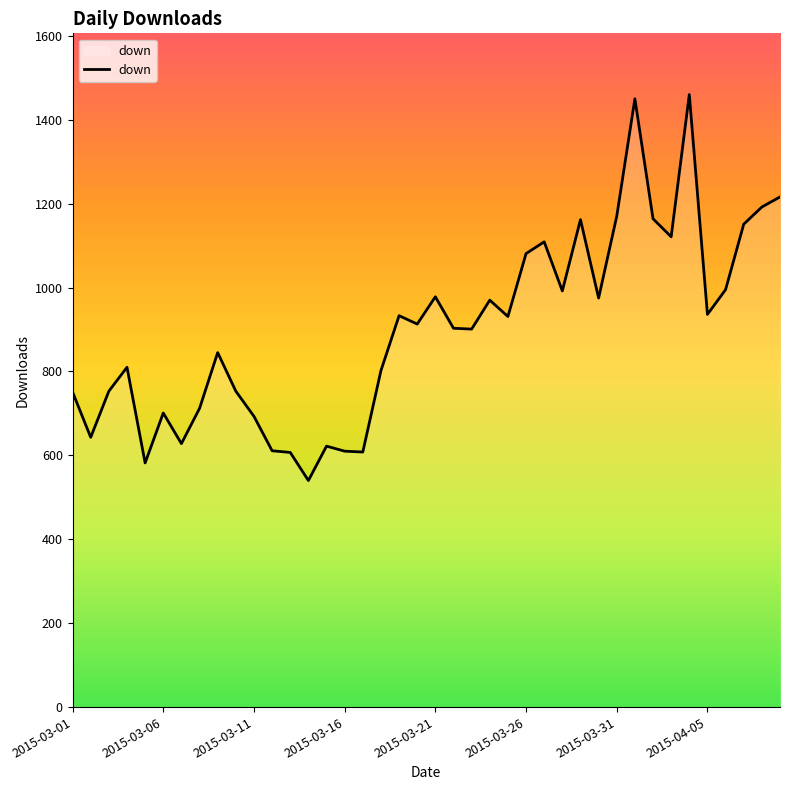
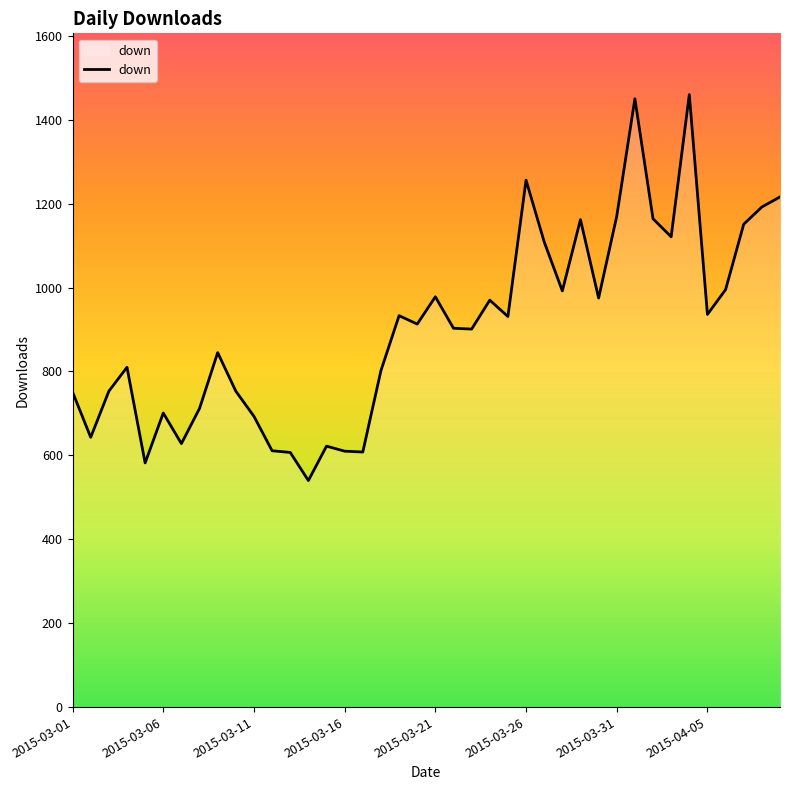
2015-03-26: 1080 -> 1260
